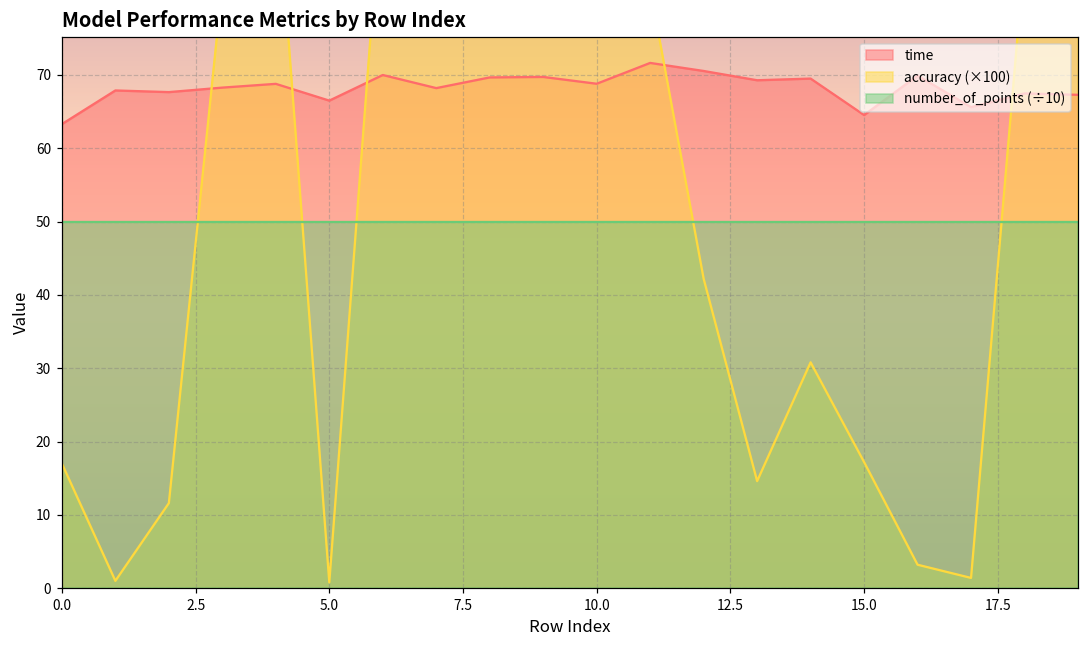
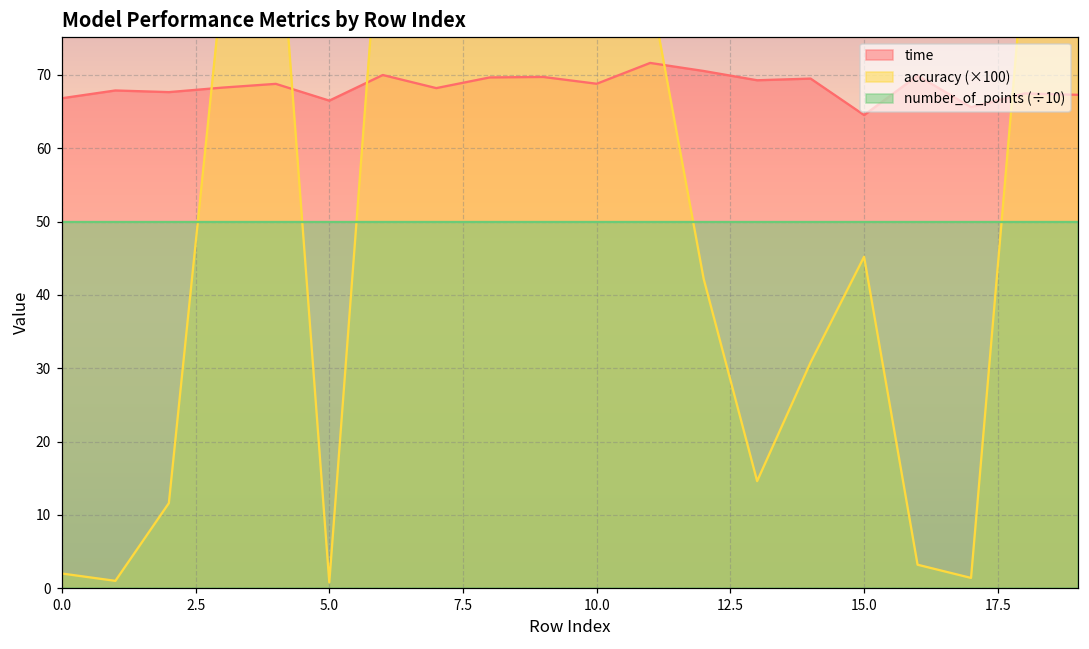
time, 0.0: 63 -> 67
accuracy (×100), 0.0: 17 -> 2
accuracy (×100), 15.0: 17 -> 45
